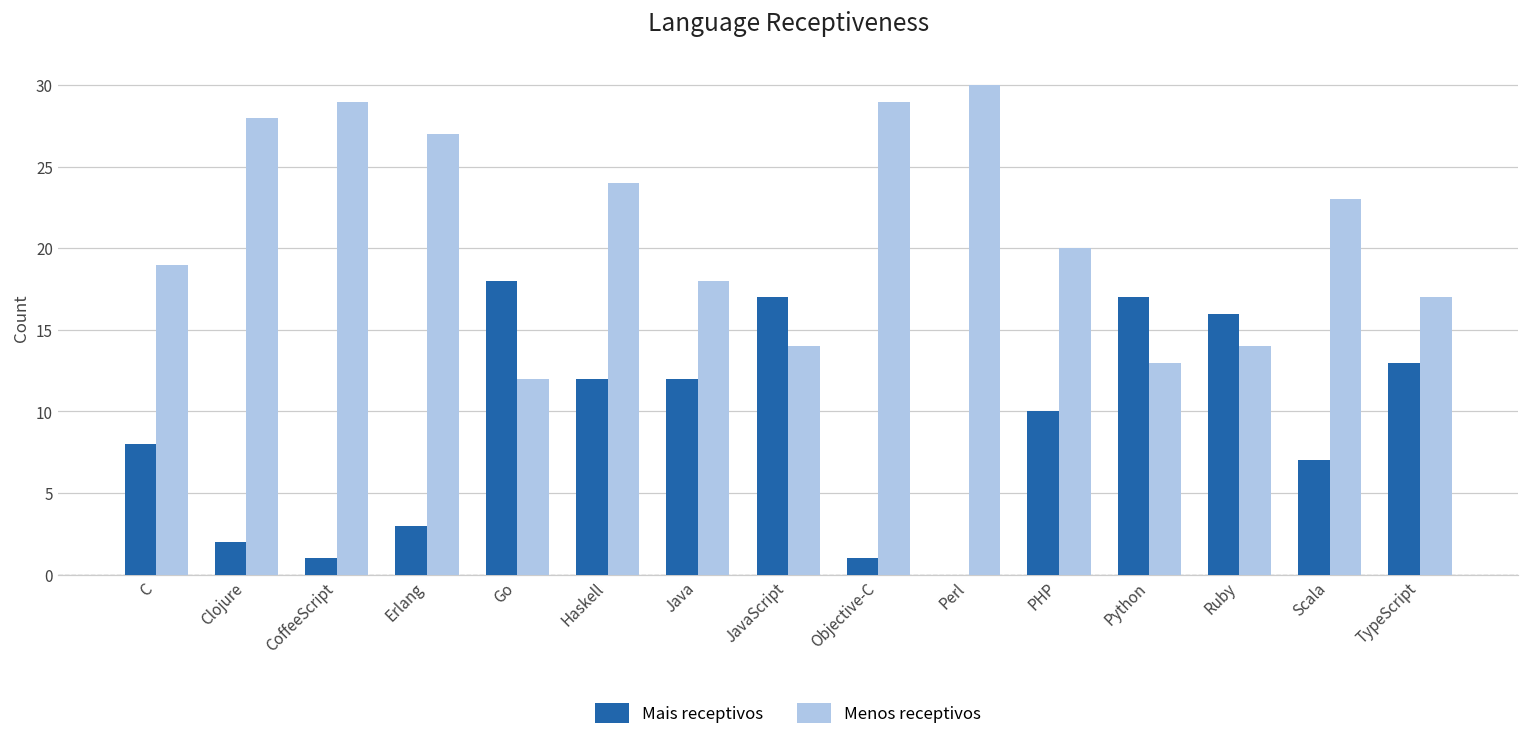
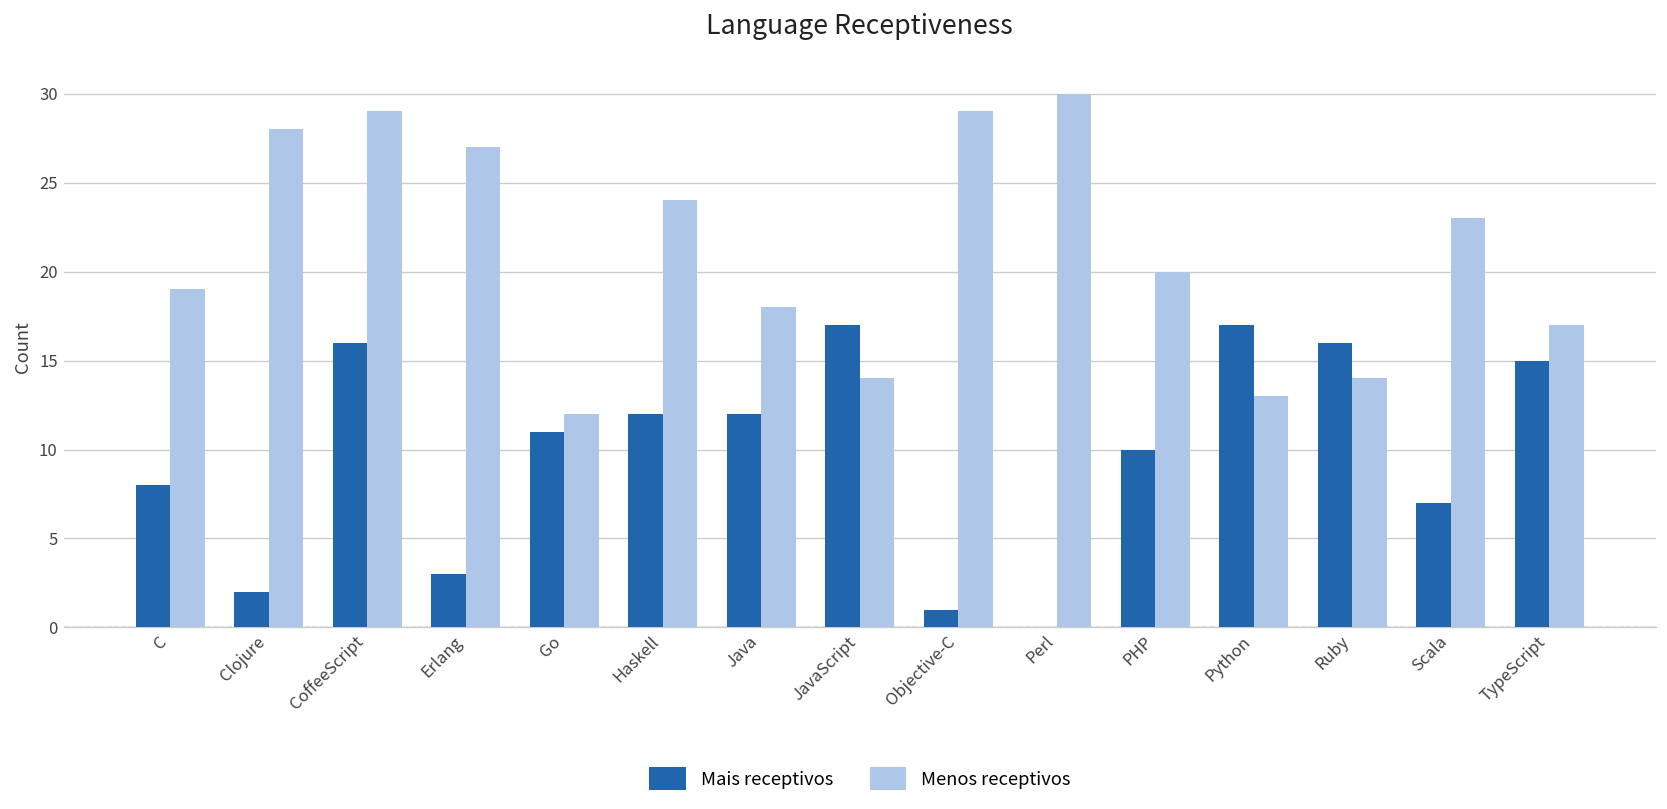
Mais receptivos, CoffeeScript: 1 -> 16
Mais receptivos, Go: 18 -> 11
Mais receptivos, TypeScript: 13 -> 15
